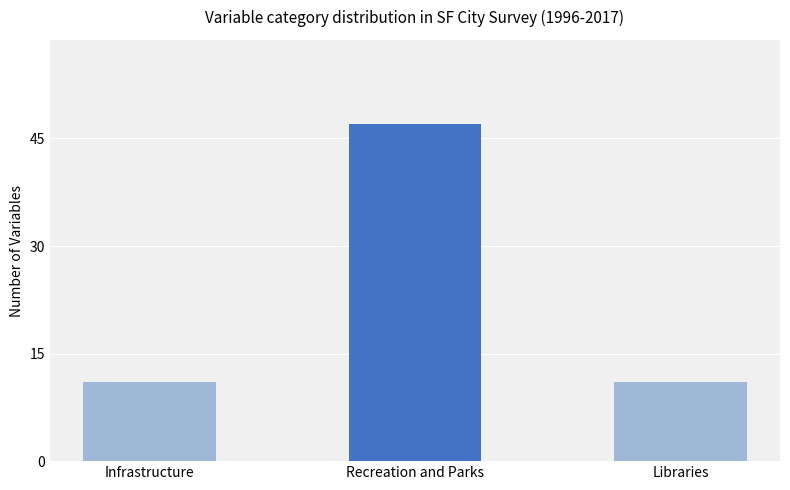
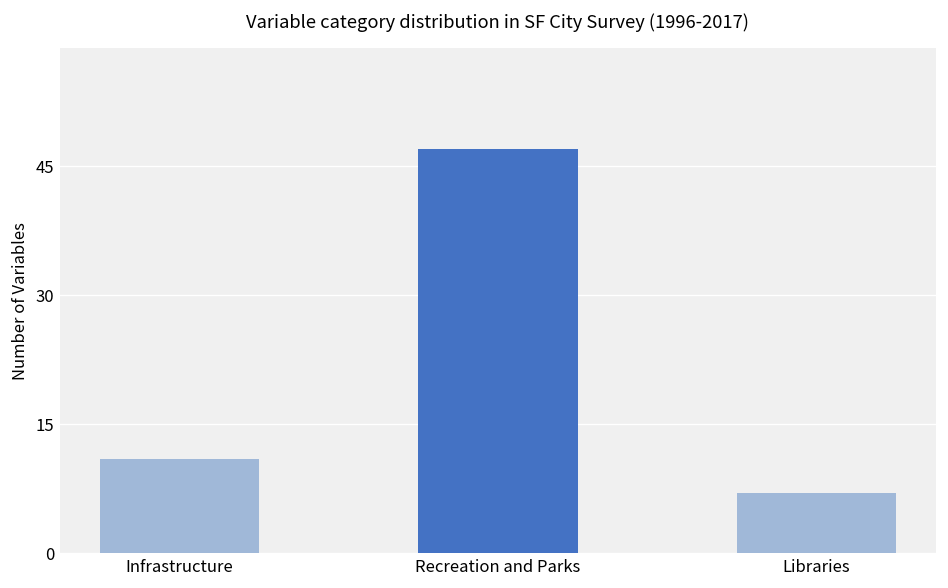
Libraries: 11 -> 7
